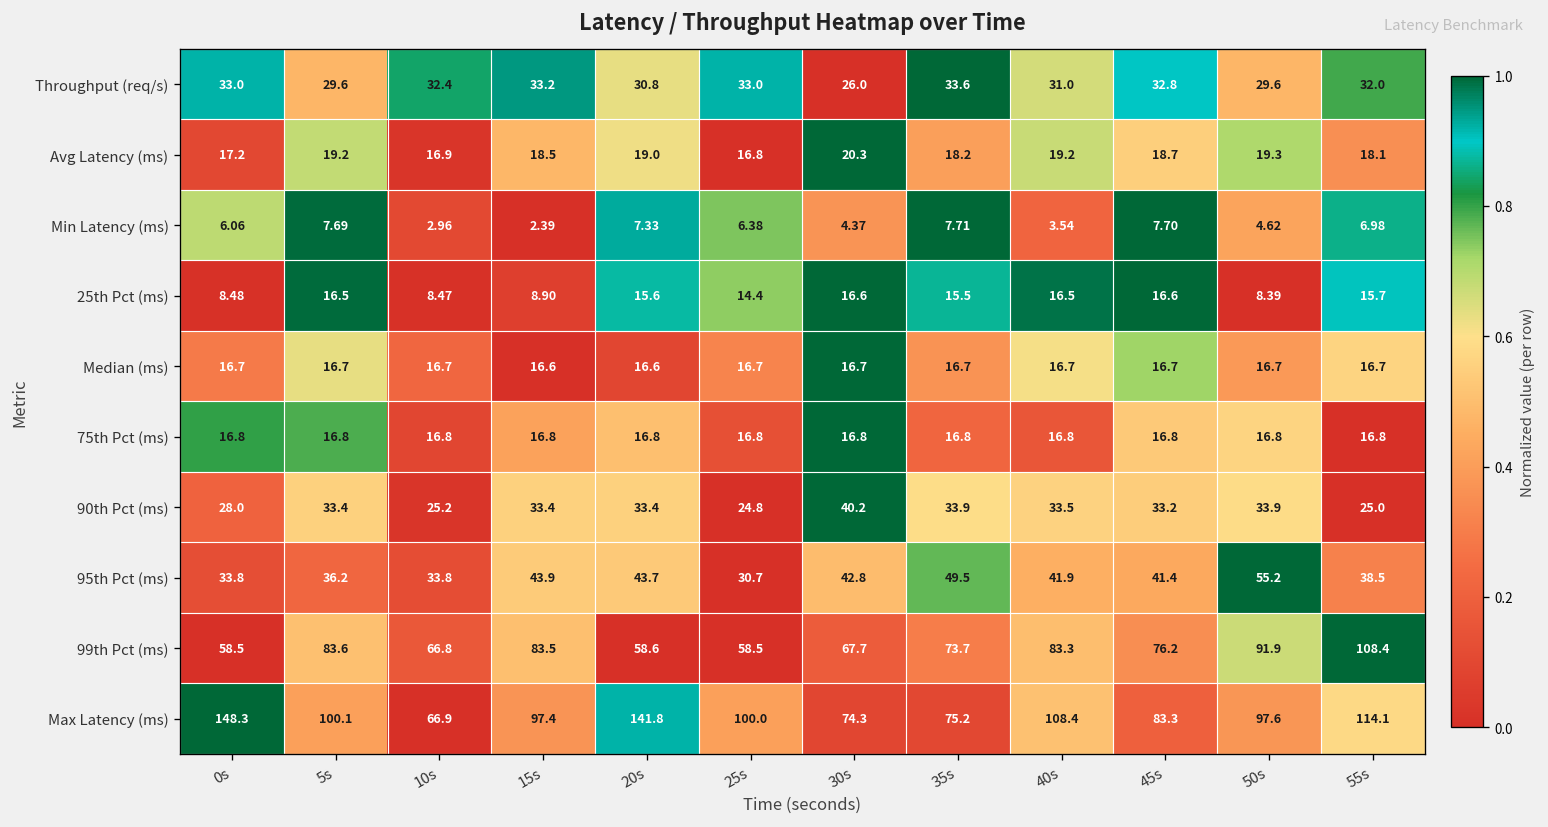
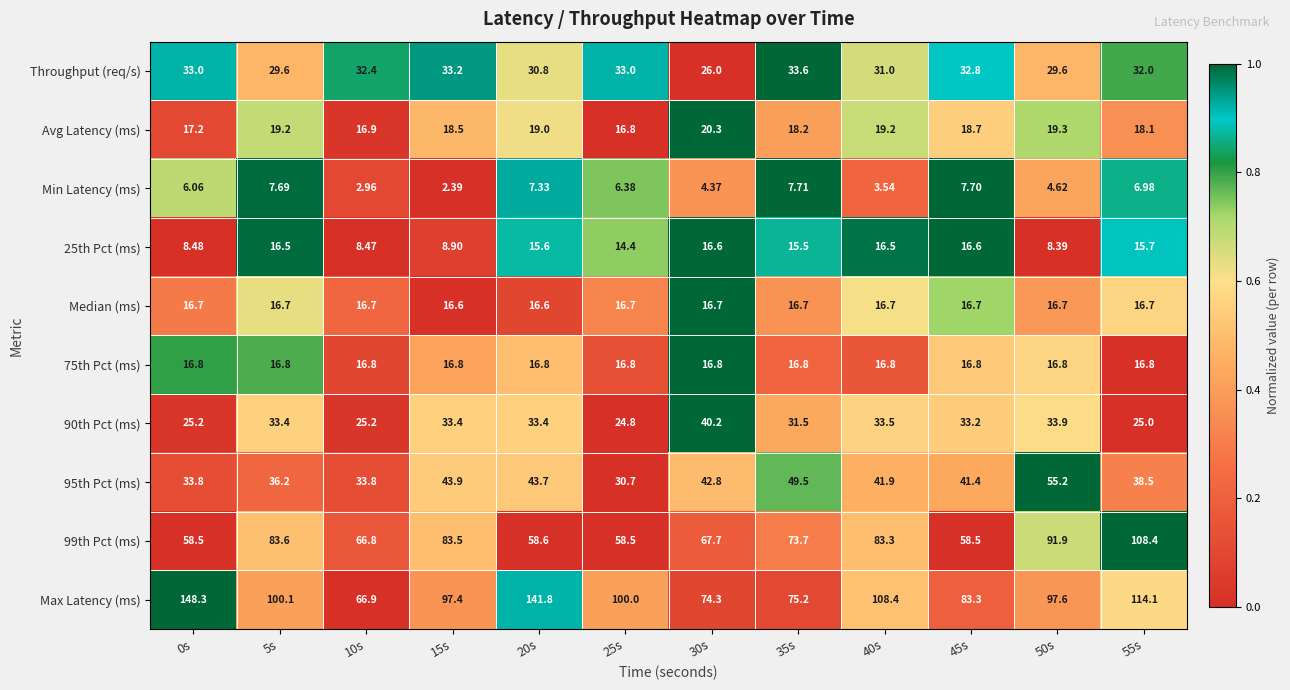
90th Pct (ms), 0s: 28.0 -> 25.2
90th Pct (ms), 35s: 33.9 -> 31.5
99th Pct (ms), 45s: 76.2 -> 58.5
